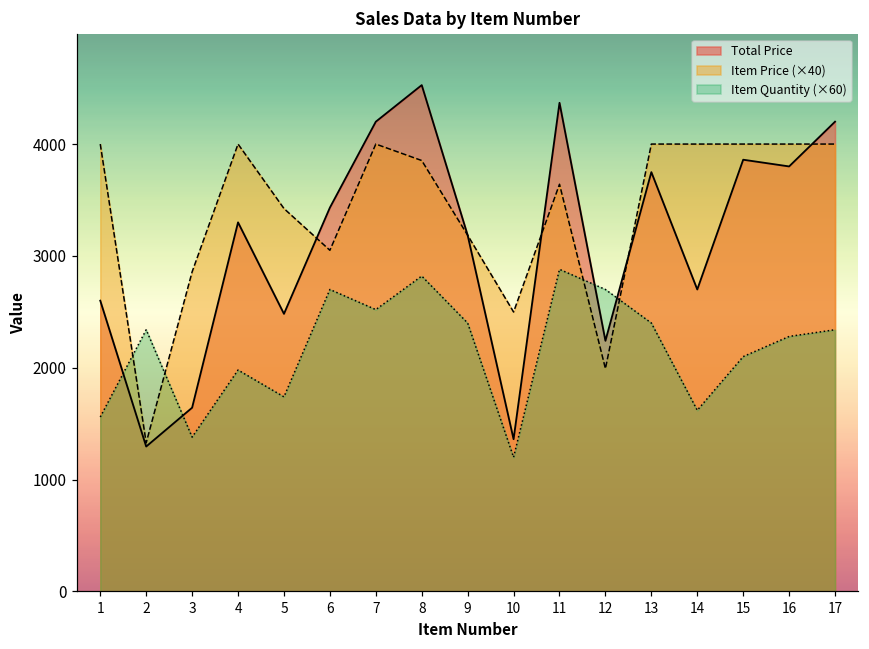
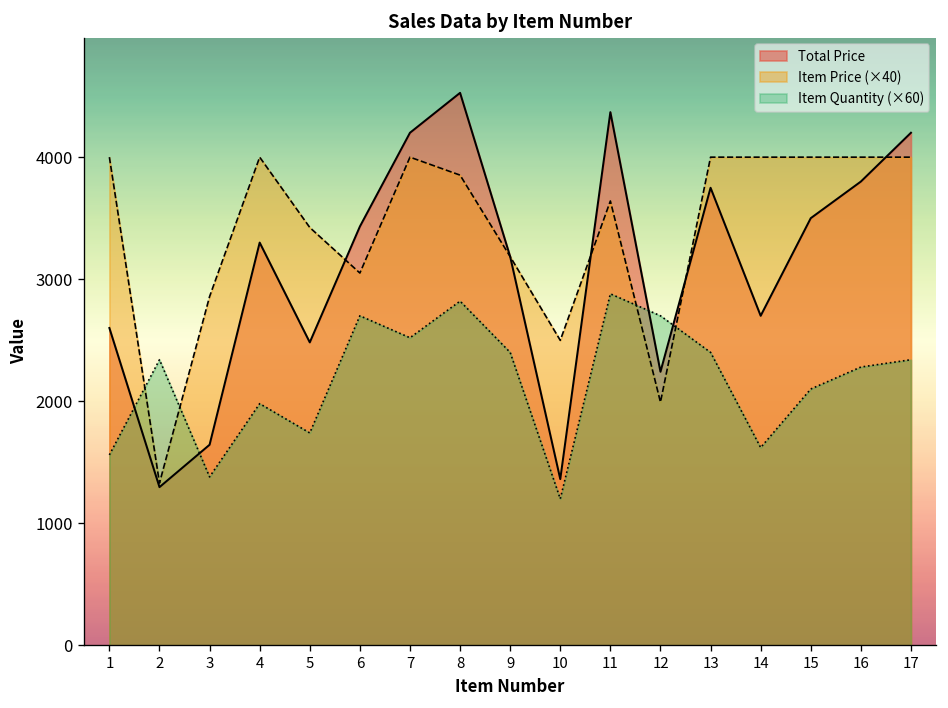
Total Price, 15: 3860 -> 3500
